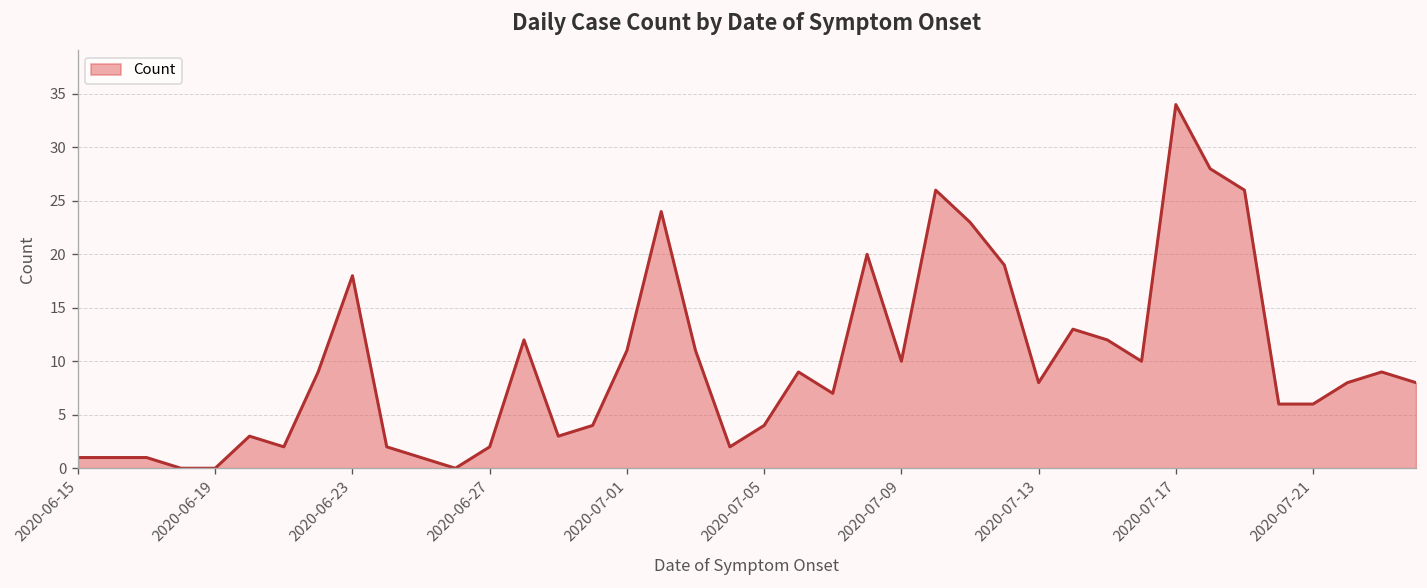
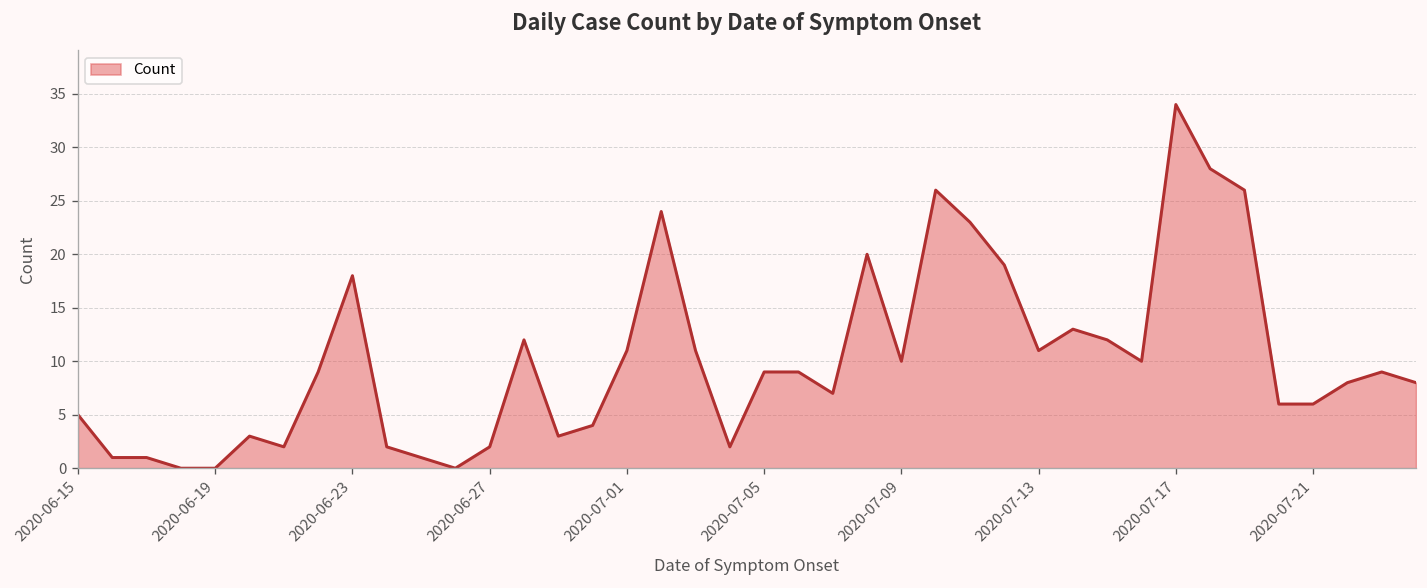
2020-06-15: 1 -> 5
2020-07-05: 4 -> 9
2020-07-13: 8 -> 11
